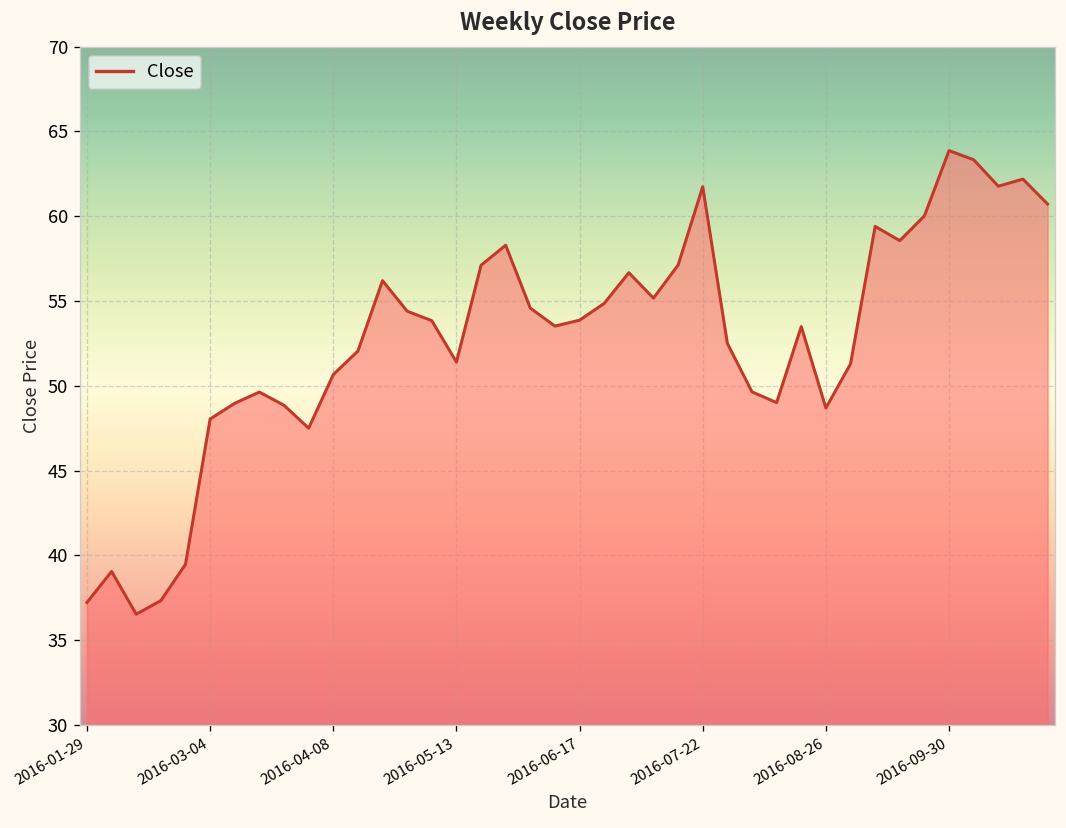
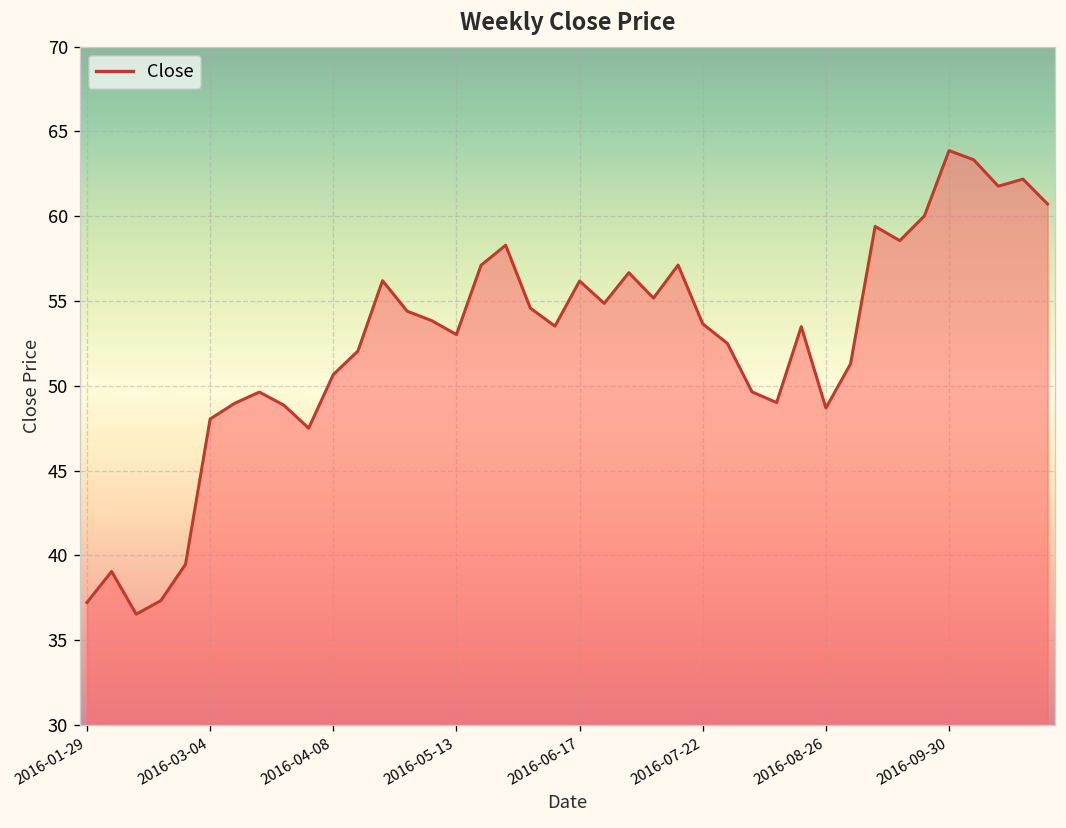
2016-05-13: 51.4 -> 53.0
2016-06-17: 53.9 -> 56.2
2016-07-22: 61.7 -> 53.7
